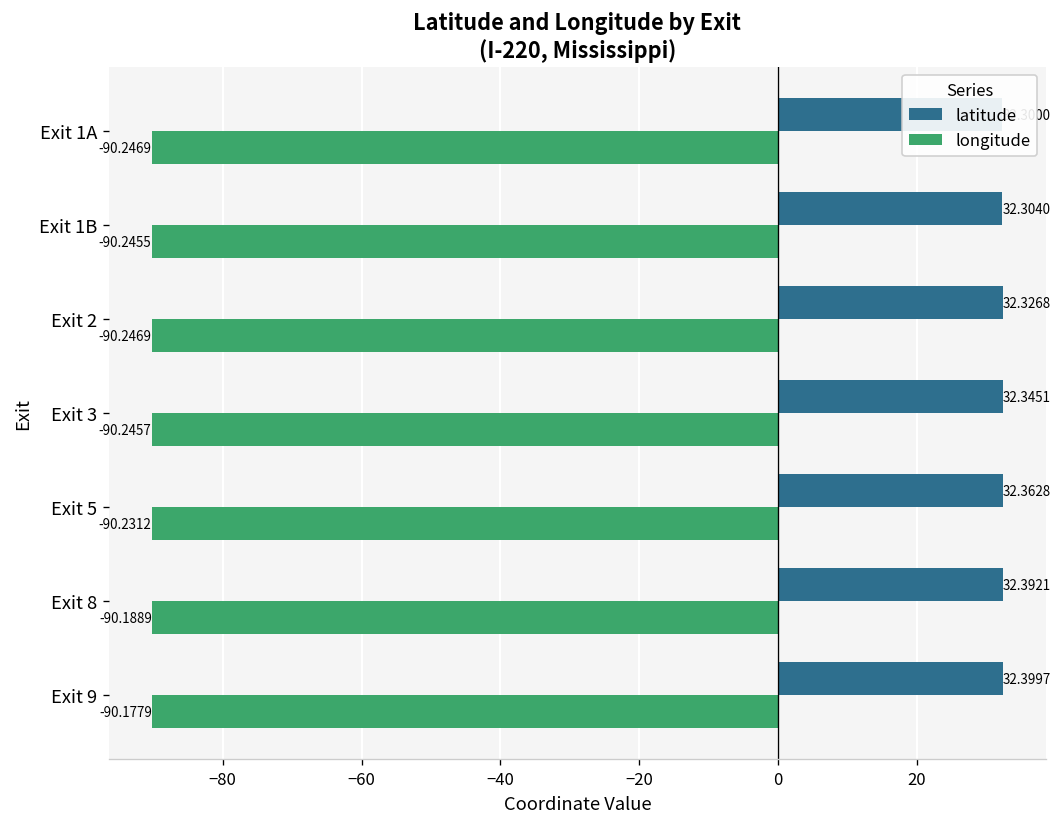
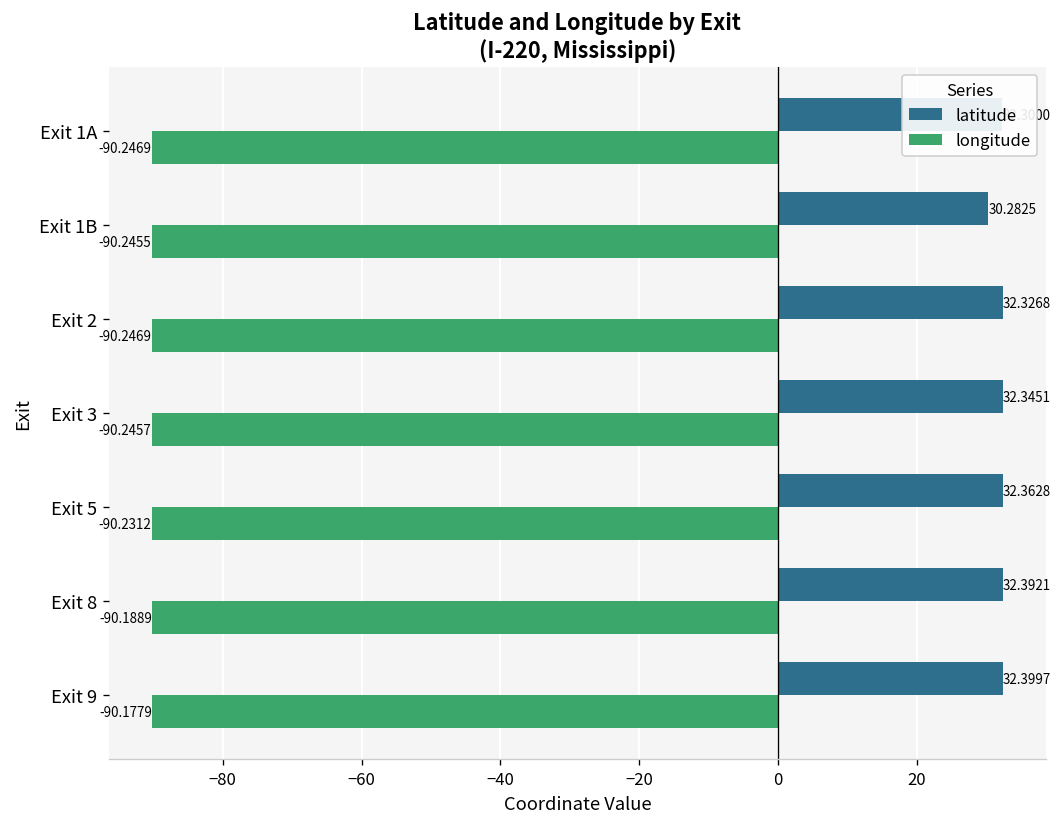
latitude, Exit 1B: 32.3040 -> 30.2825
